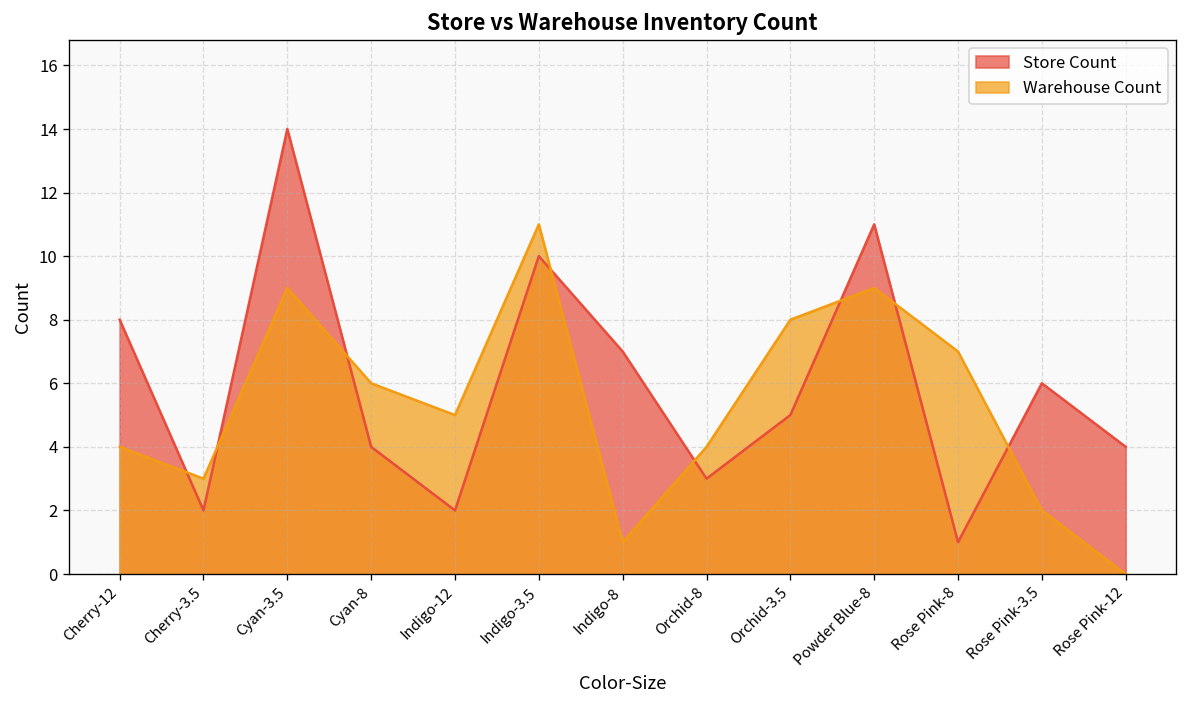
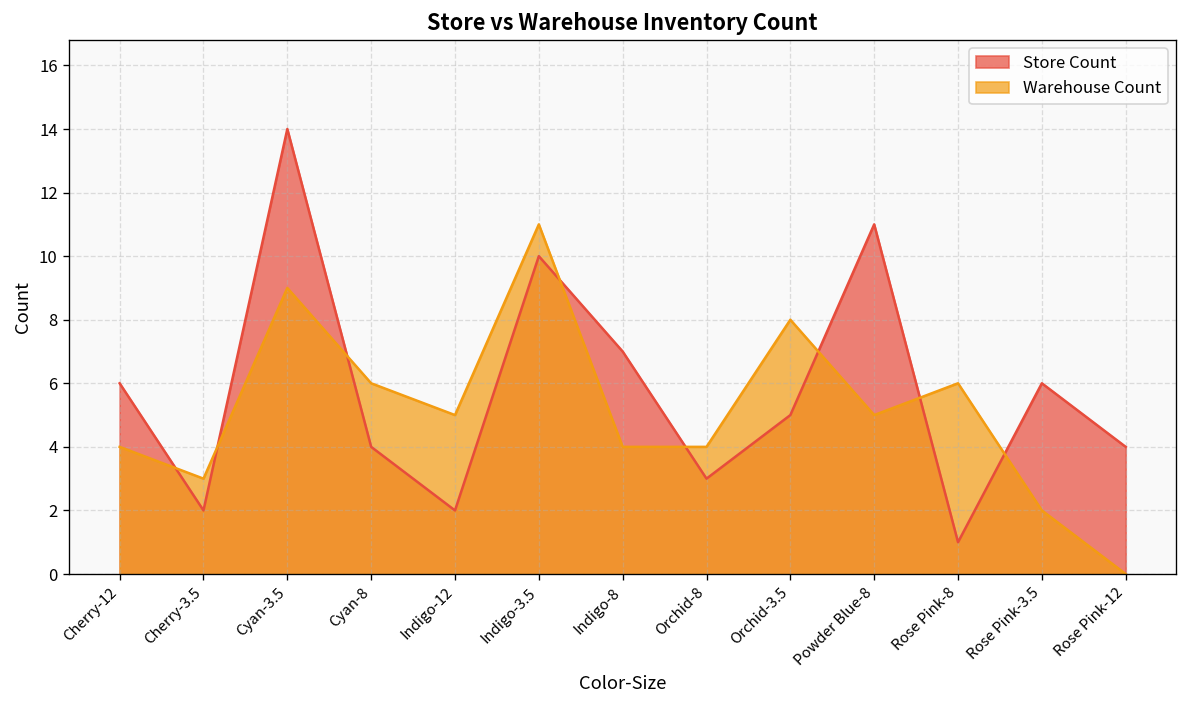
Store Count, Cherry-12: 8 -> 6
Warehouse Count, Indigo-8: 1 -> 4
Warehouse Count, Powder Blue-8: 9 -> 5
Warehouse Count, Rose Pink-8: 7 -> 6
